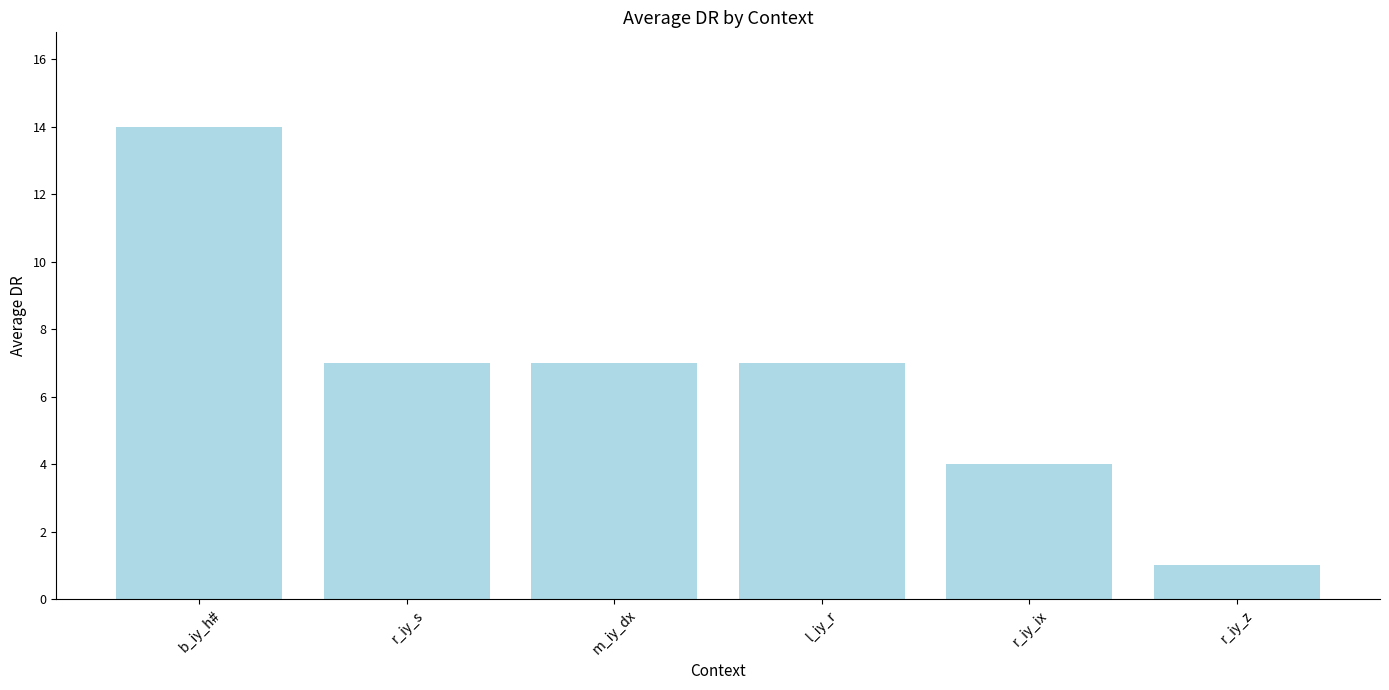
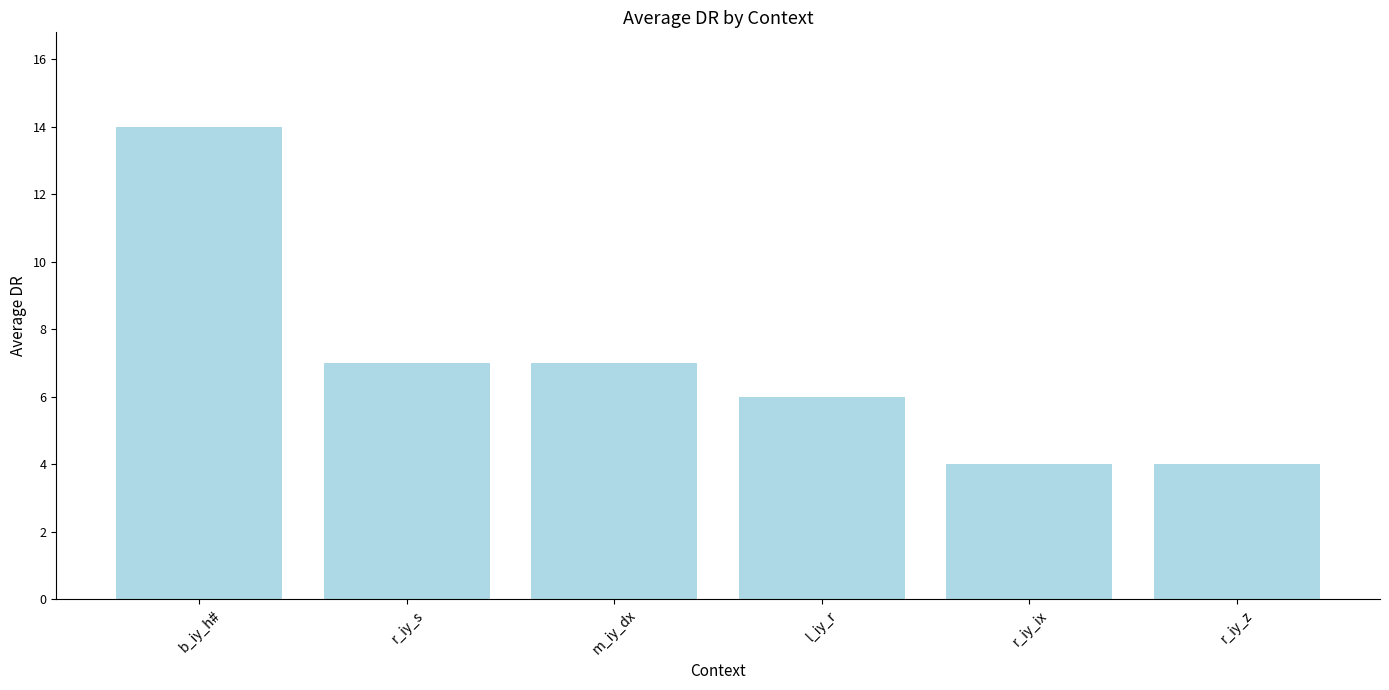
l_iy_r: 7 -> 6
r_iy_z: 1 -> 4
